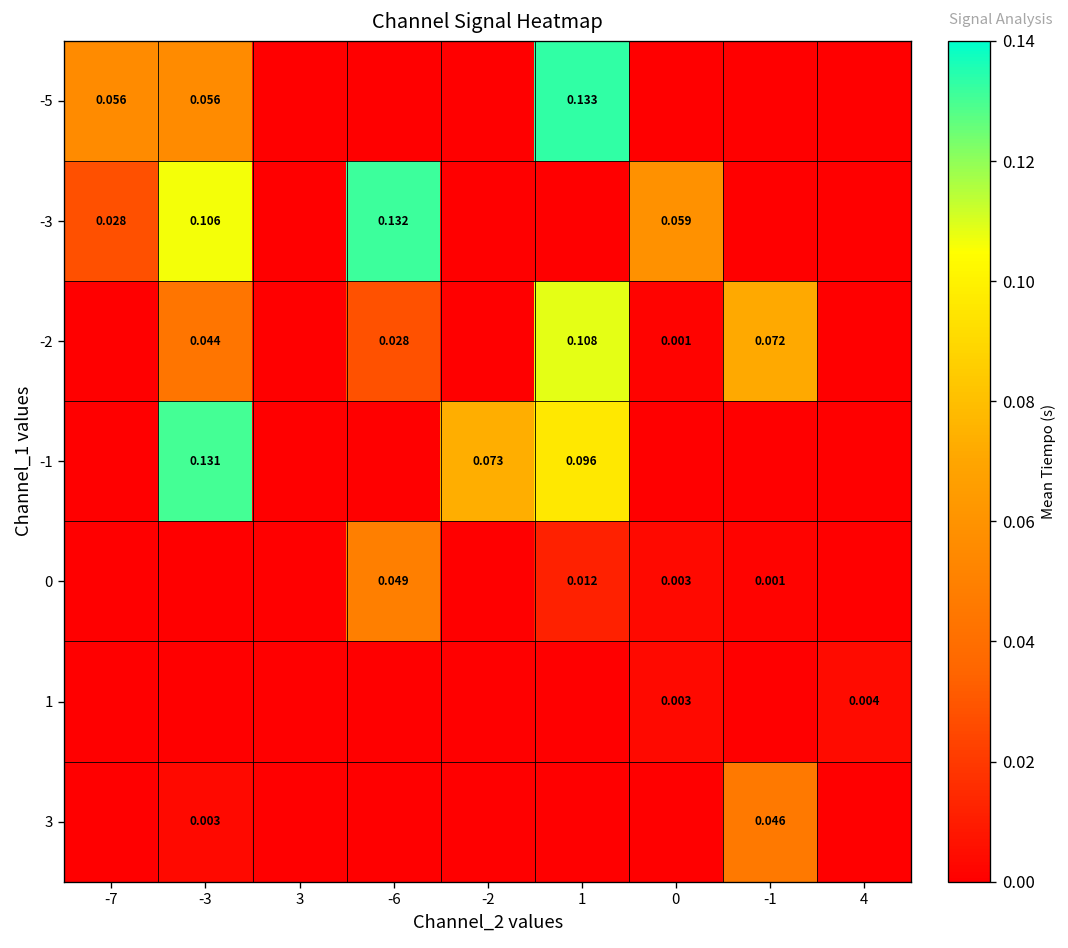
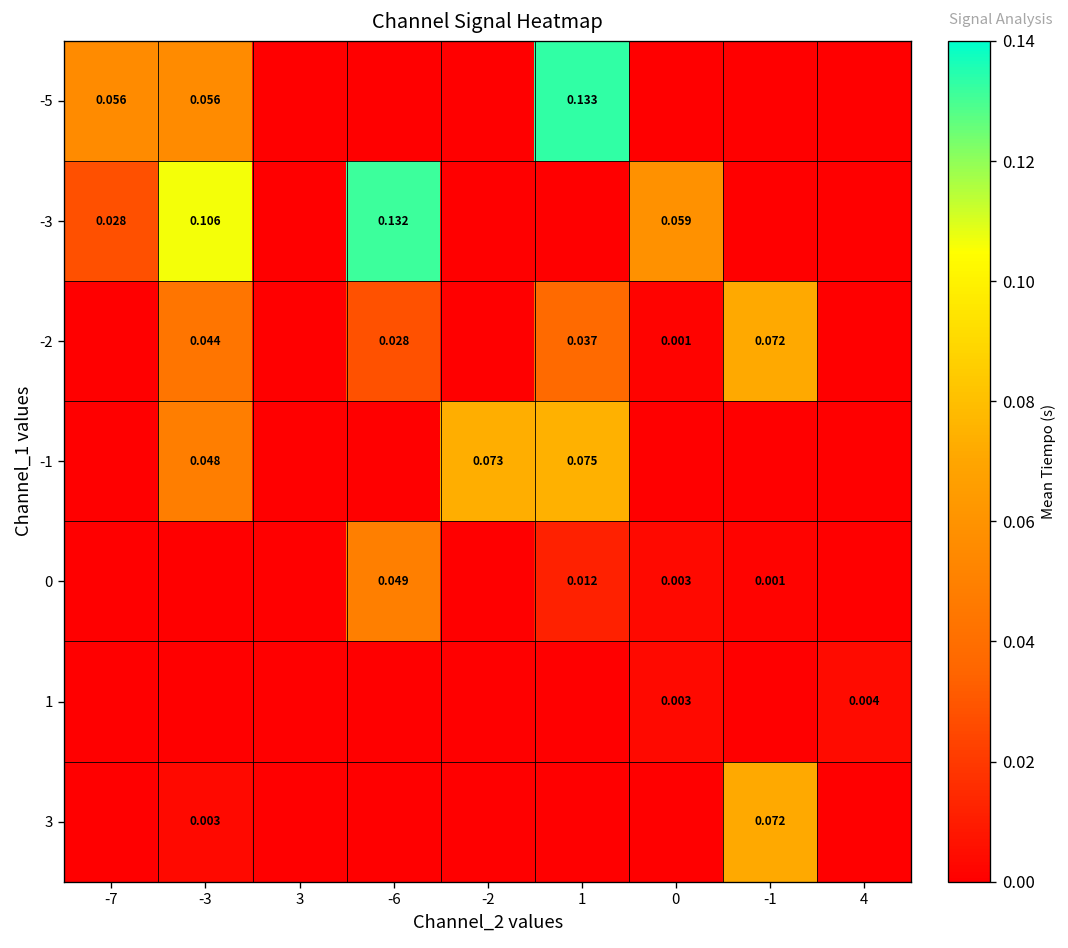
-2, 1: 0.108 -> 0.037
-1, -3: 0.131 -> 0.048
-1, 1: 0.096 -> 0.075
3, -1: 0.046 -> 0.072
